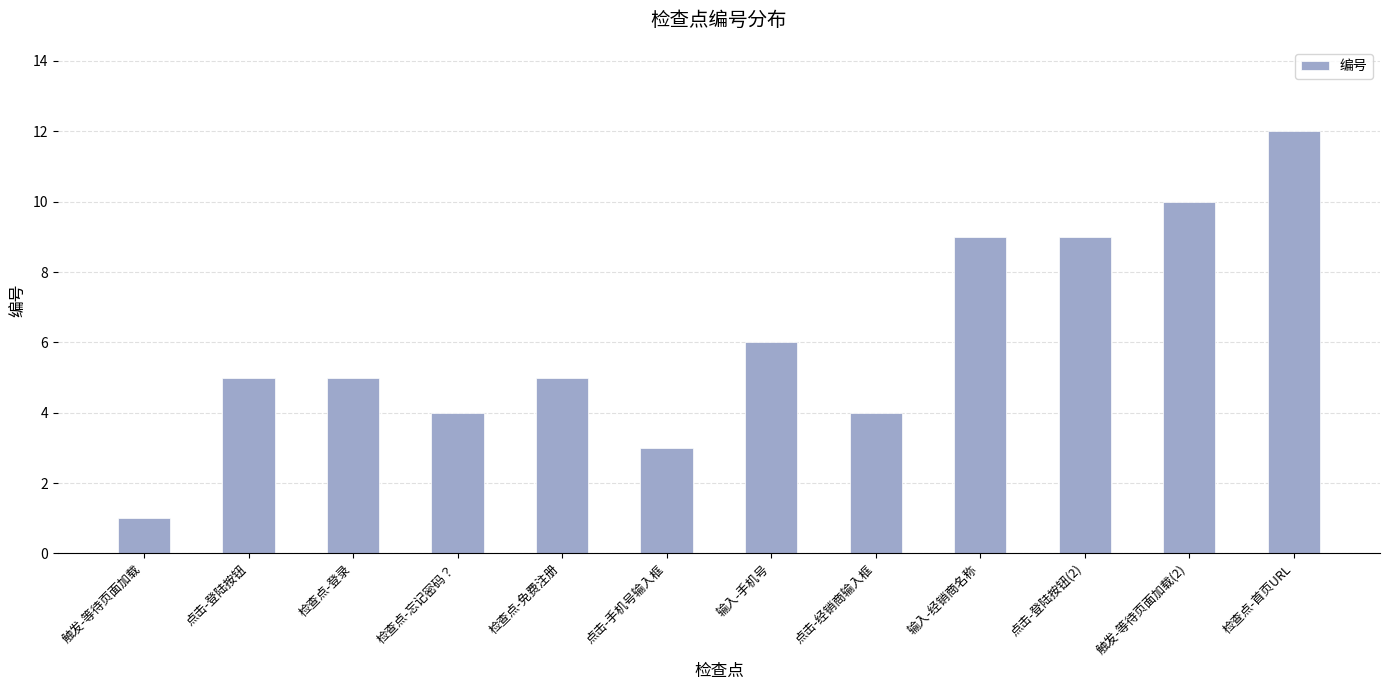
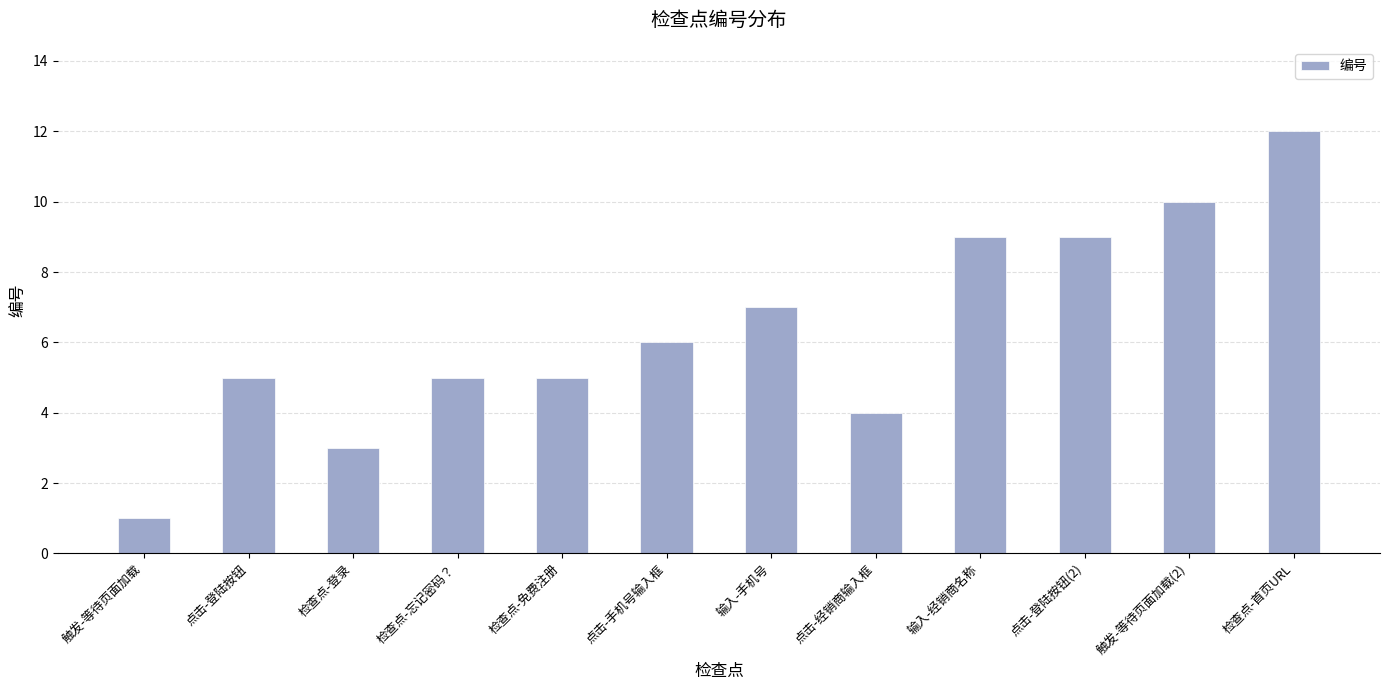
检查点-登录: 5 -> 3
检查点-忘记密码？: 4 -> 5
点击-手机号输入框: 3 -> 6
输入-手机号: 6 -> 7
